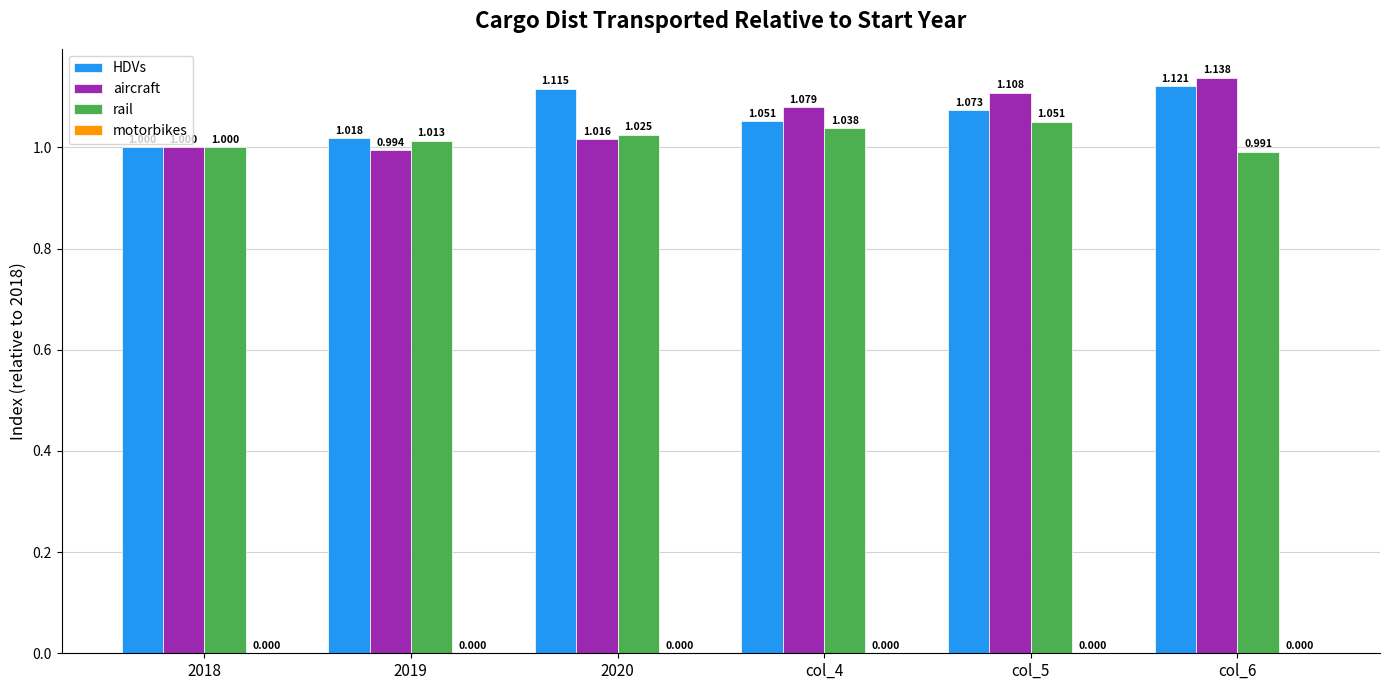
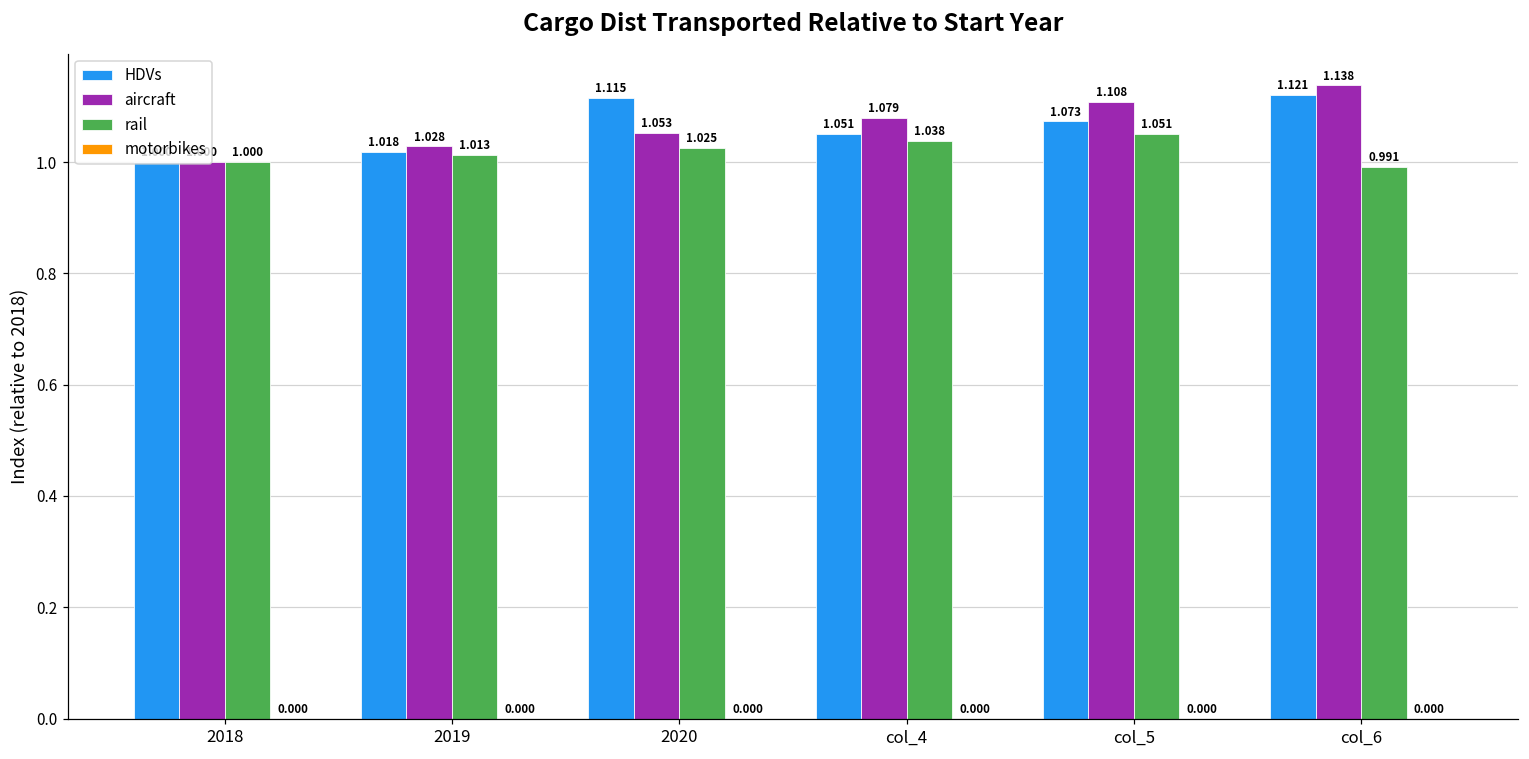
aircraft, 2019: 0.994 -> 1.028
aircraft, 2020: 1.016 -> 1.053
